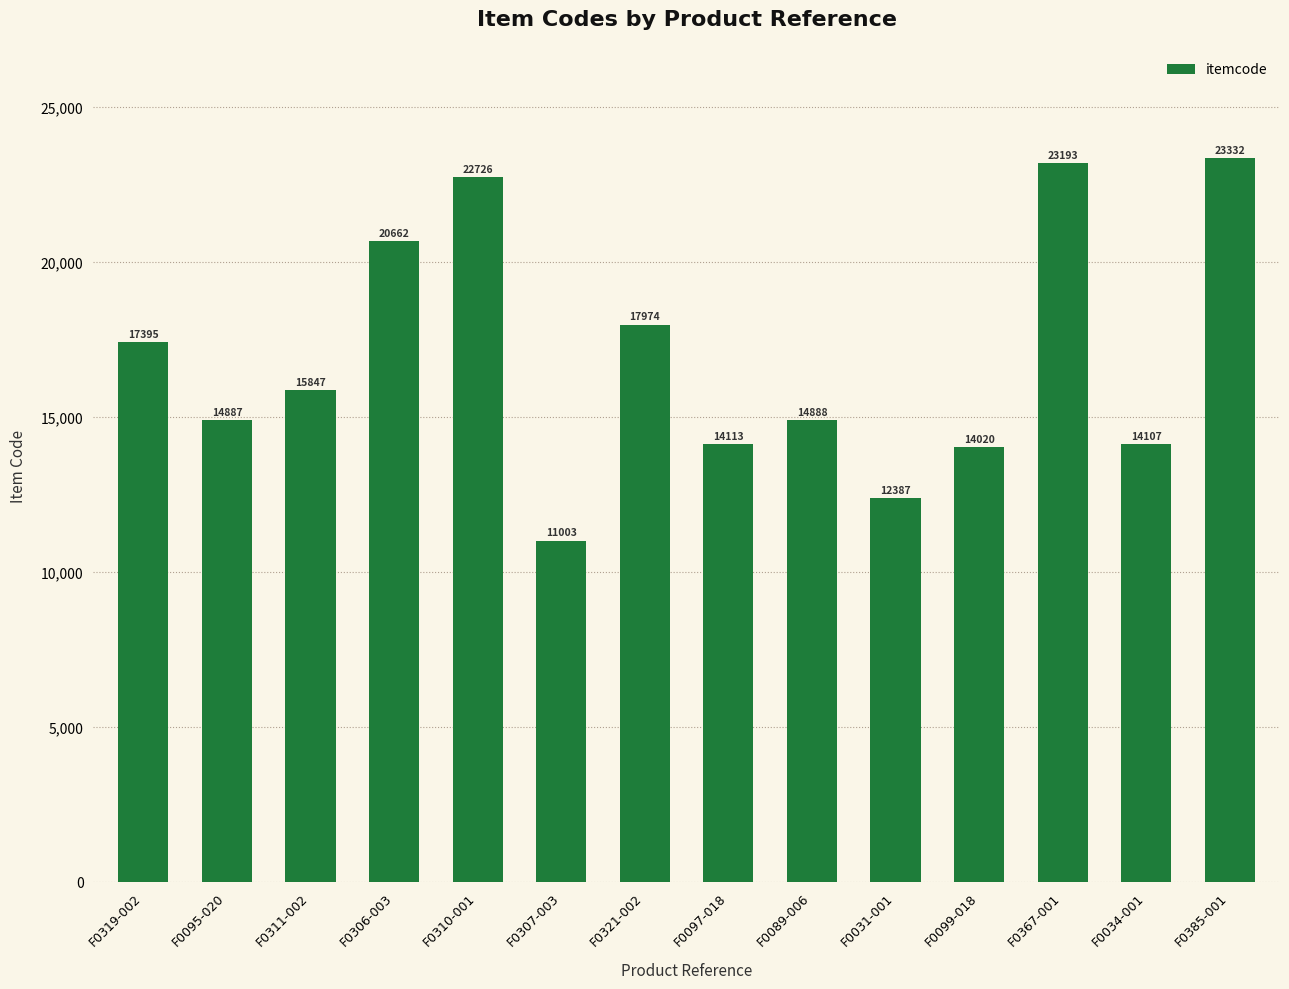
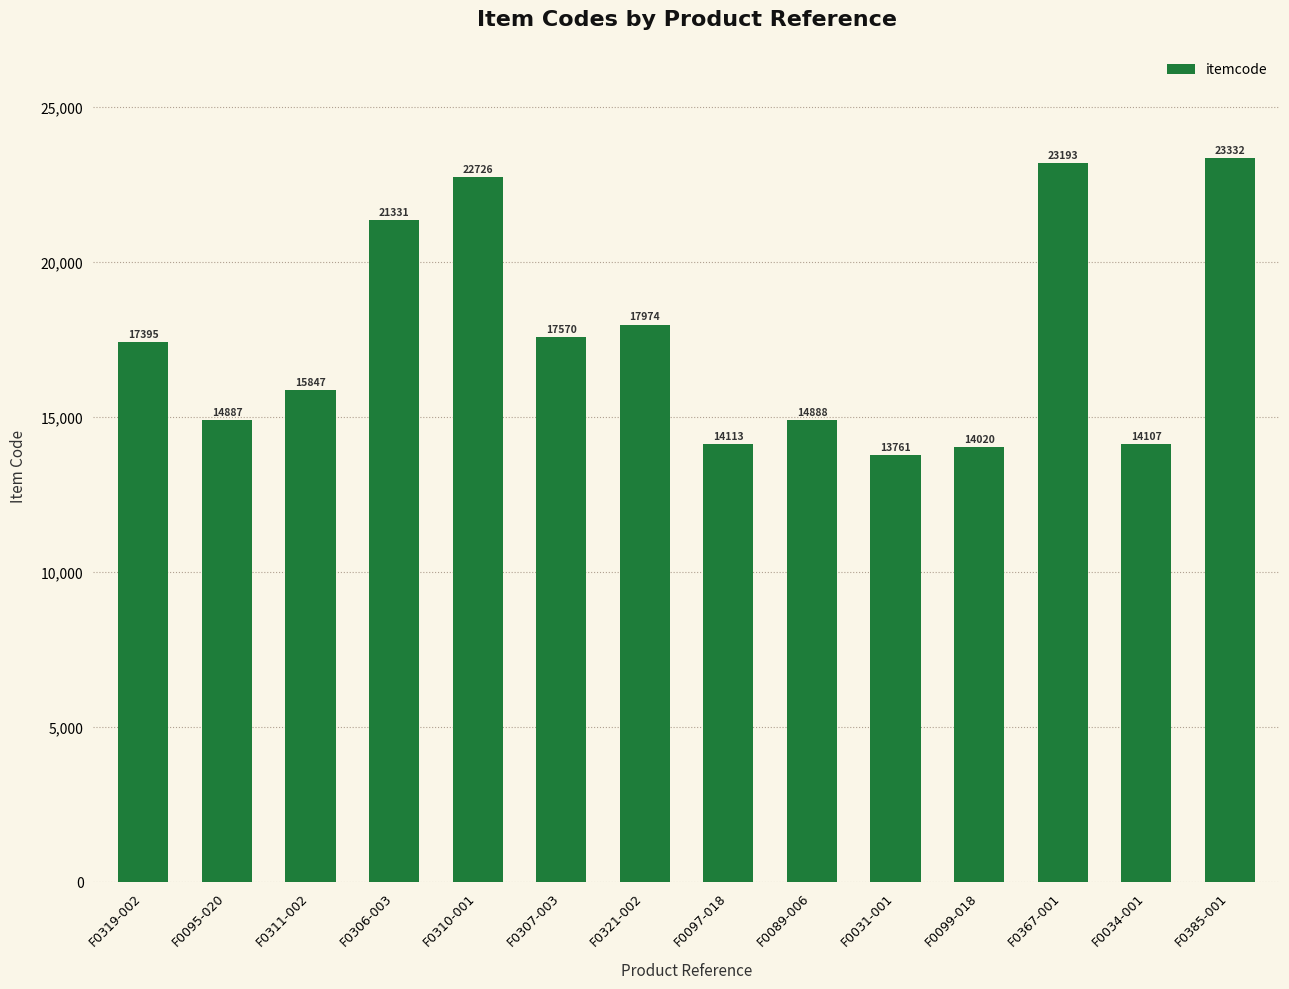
F0306-003: 20662 -> 21331
F0307-003: 11003 -> 17570
F0031-001: 12387 -> 13761
